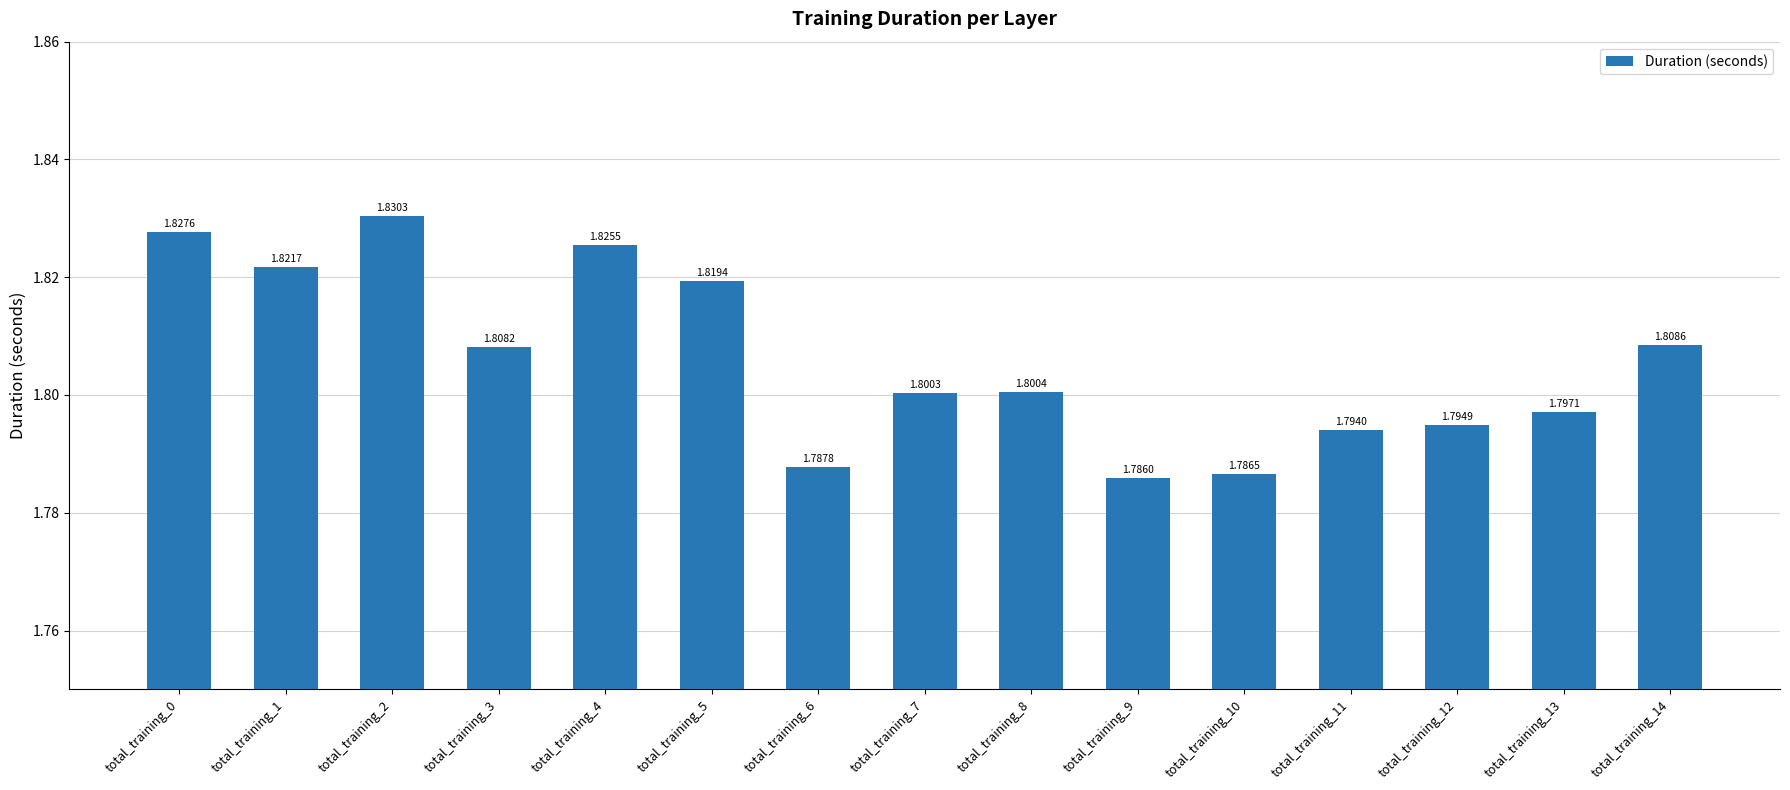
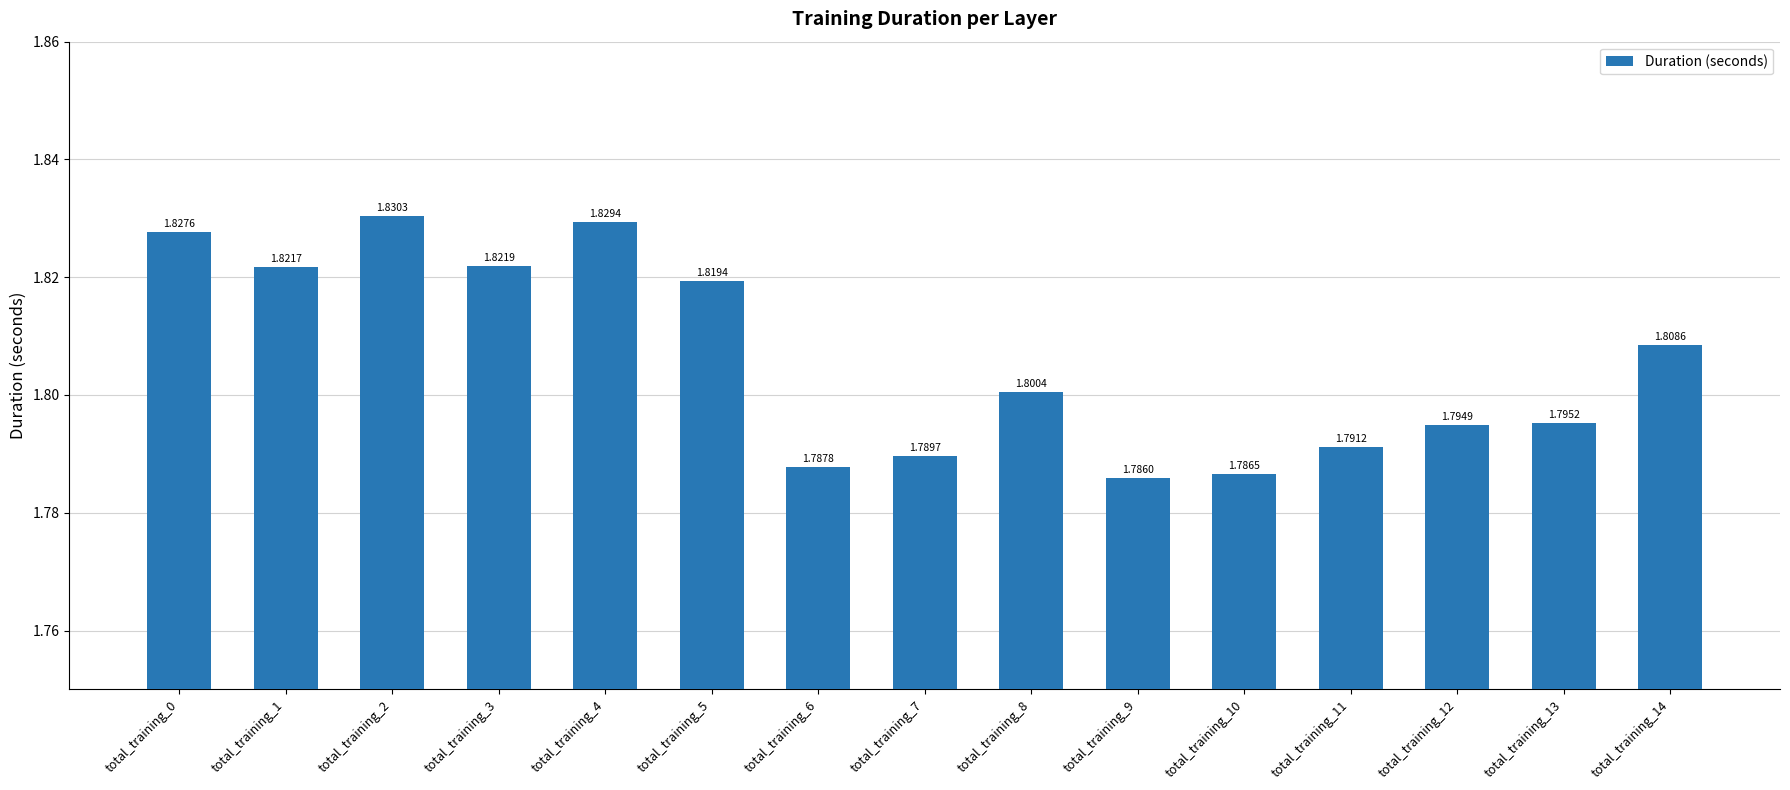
total_training_3: 1.8082 -> 1.8219
total_training_4: 1.8255 -> 1.8294
total_training_7: 1.8003 -> 1.7897
total_training_11: 1.7940 -> 1.7912
total_training_13: 1.7971 -> 1.7952
